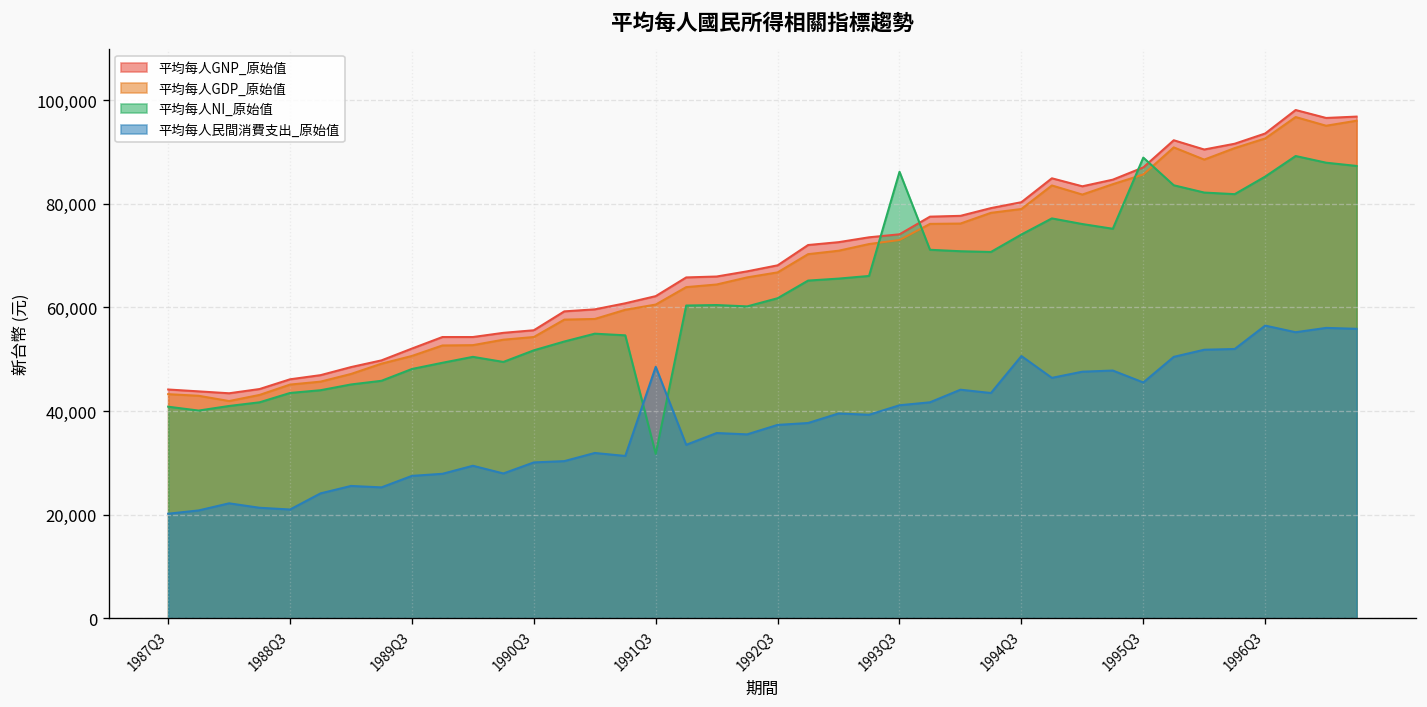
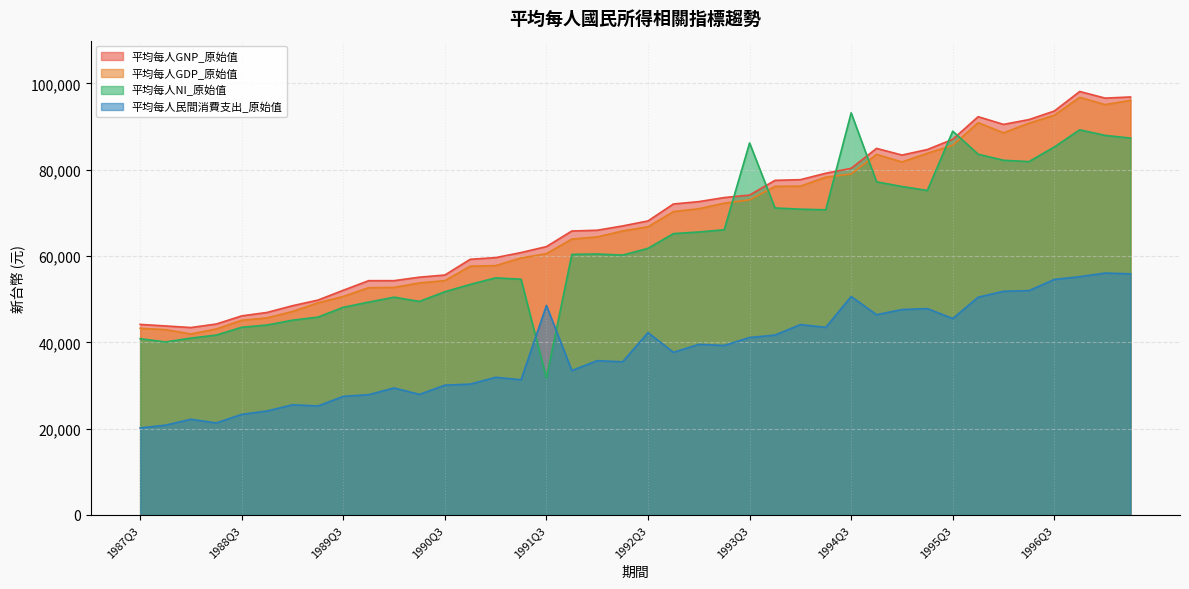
平均每人民間消費支出_原始值, 1988Q3: 21,000 -> 23,000
平均每人民間消費支出_原始值, 1992Q3: 37,000 -> 42,000
平均每人NI_原始值, 1994Q3: 74,000 -> 93,000
平均每人民間消費支出_原始值, 1996Q3: 57,000 -> 55,000
